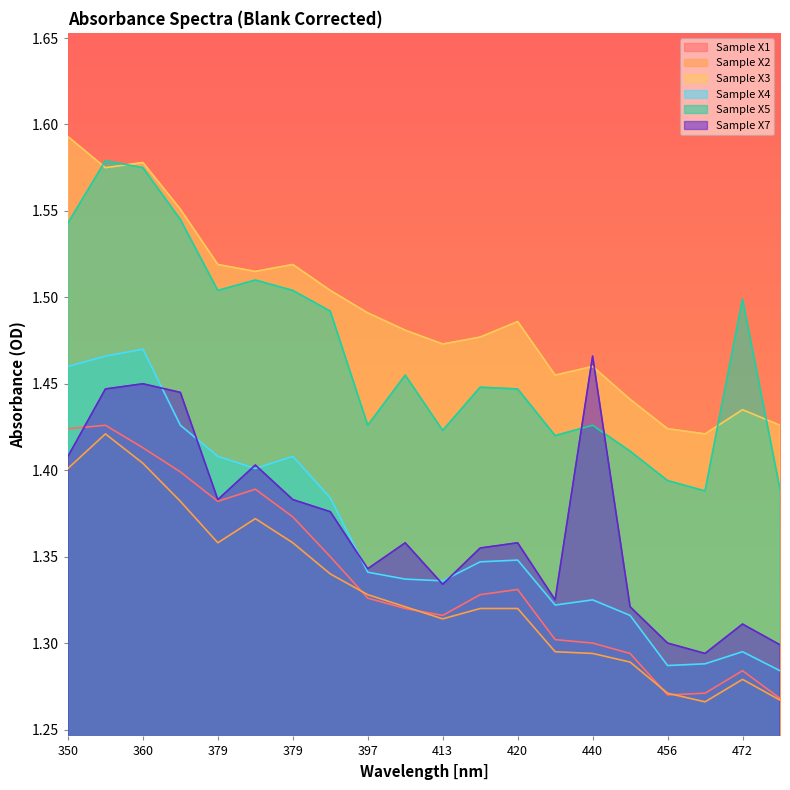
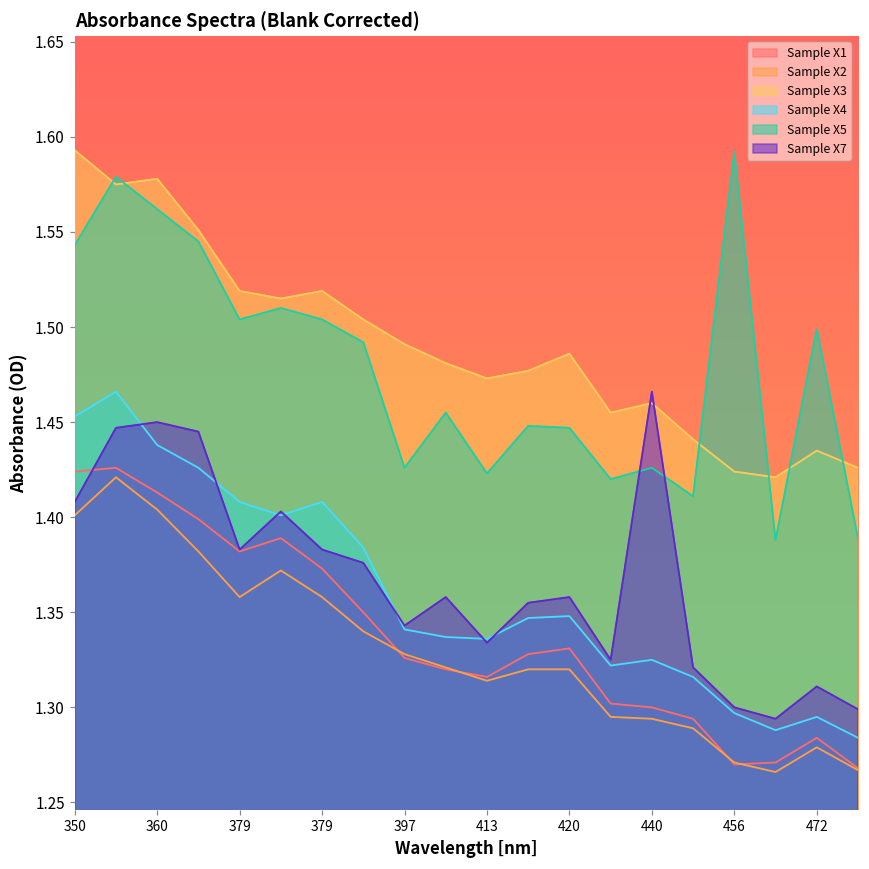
Sample X4, 350: 1.460 -> 1.453
Sample X4, 360: 1.470 -> 1.438
Sample X5, 360: 1.575 -> 1.562
Sample X4, 456: 1.287 -> 1.297
Sample X5, 456: 1.394 -> 1.592
